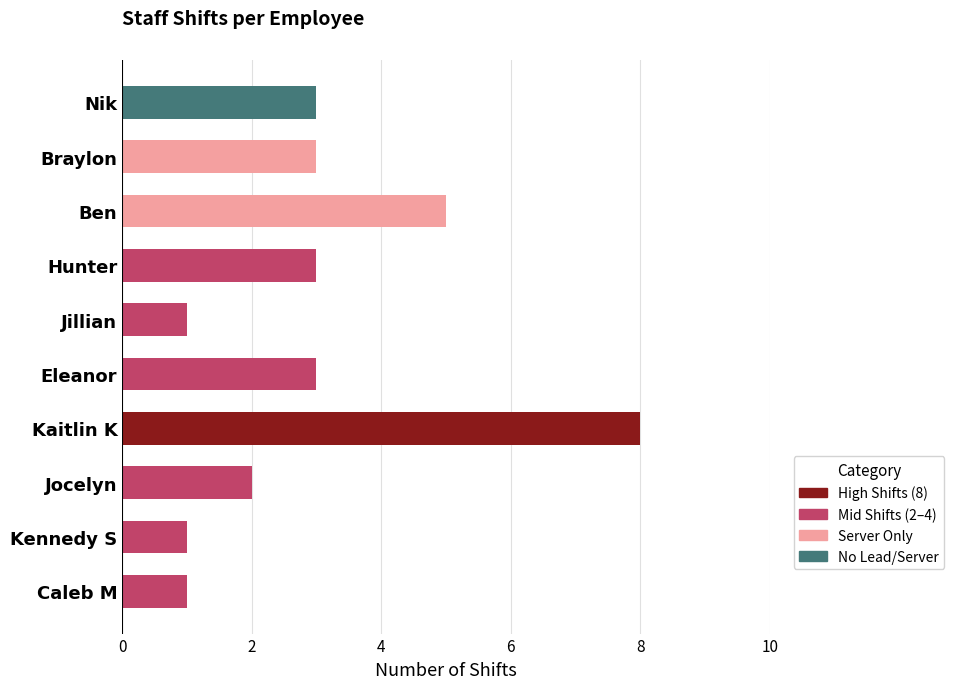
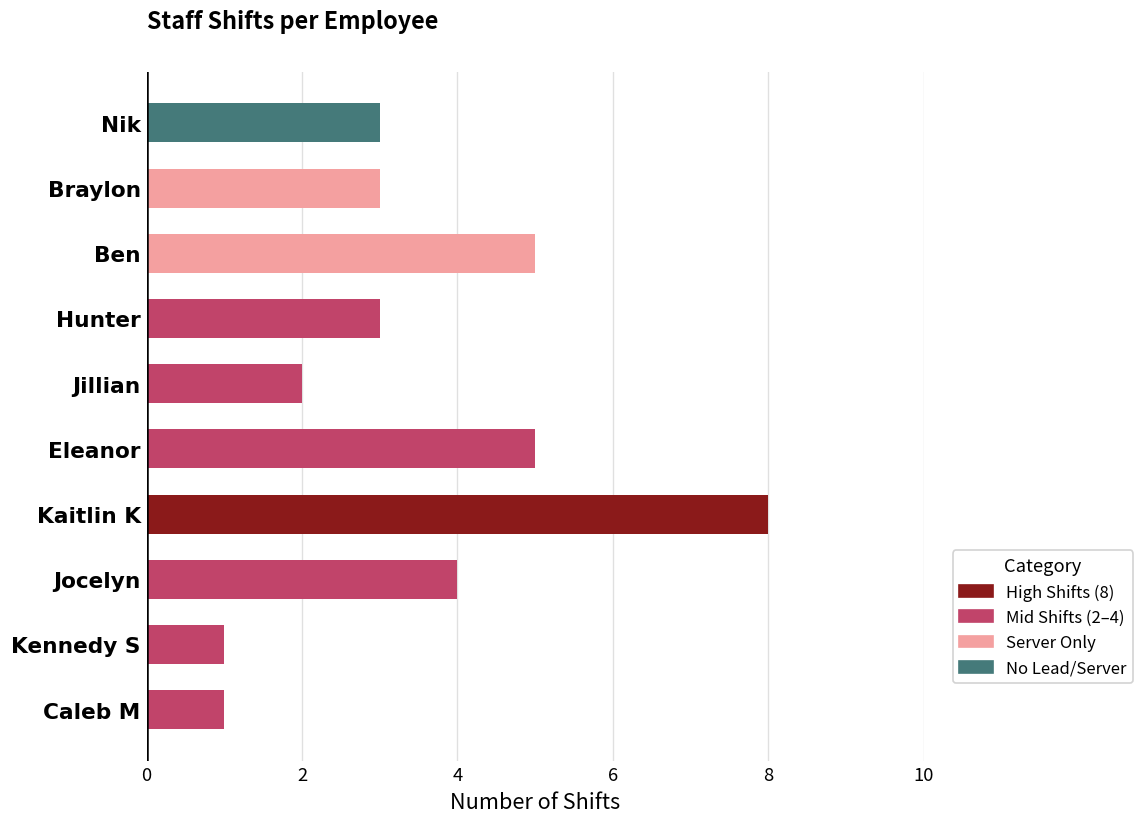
Jillian: 1 -> 2
Eleanor: 3 -> 5
Jocelyn: 2 -> 4
